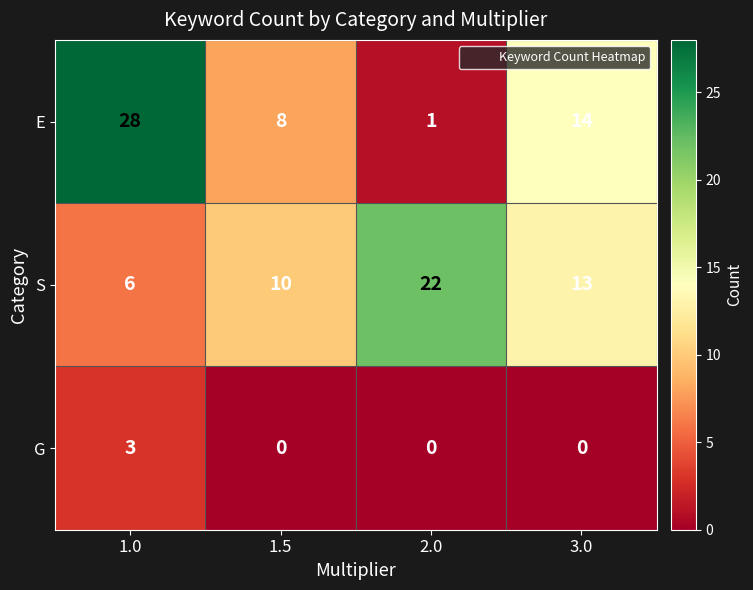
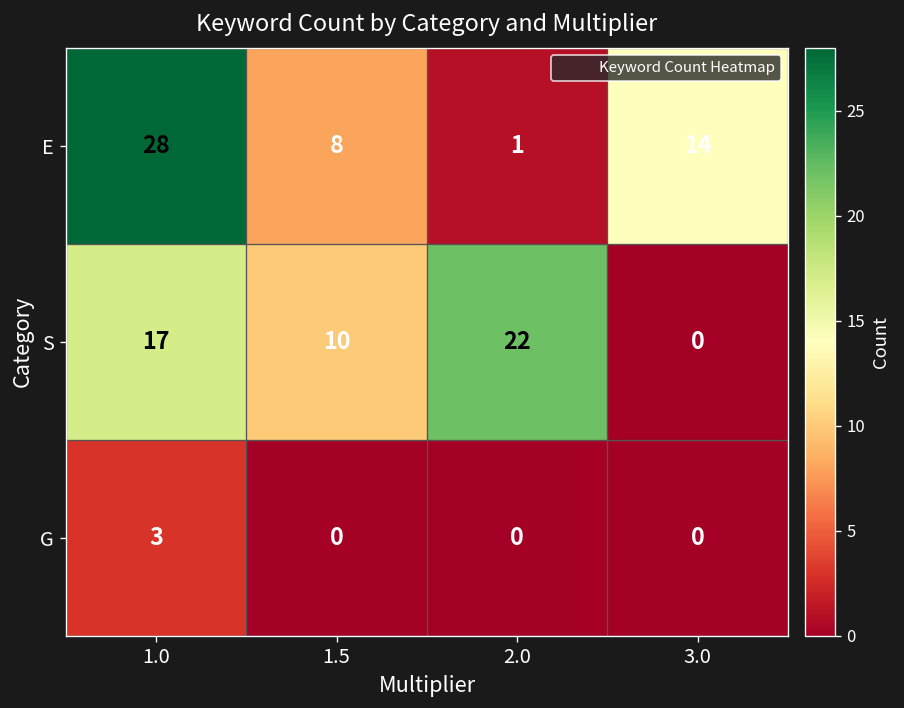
S, 1.0: 6 -> 17
S, 3.0: 13 -> 0
